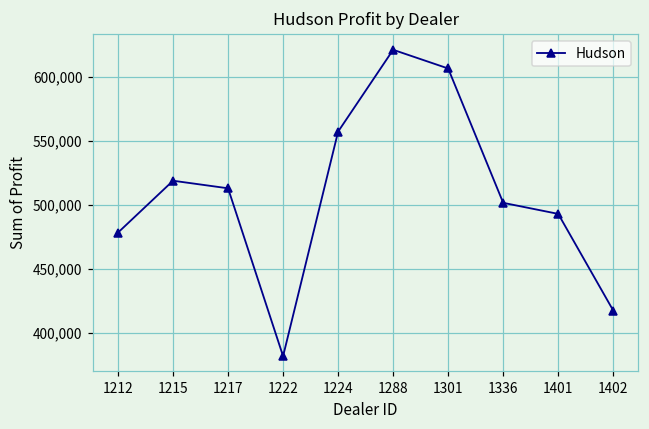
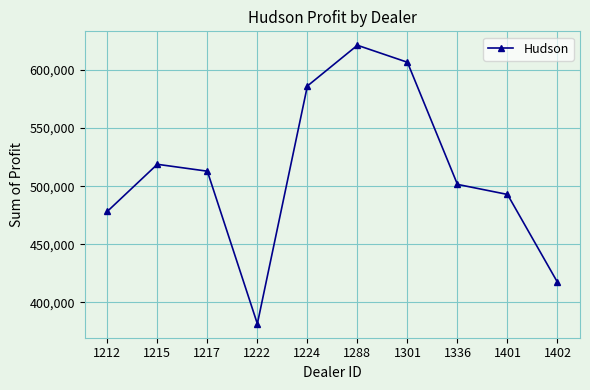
1224: 557,000 -> 586,000
